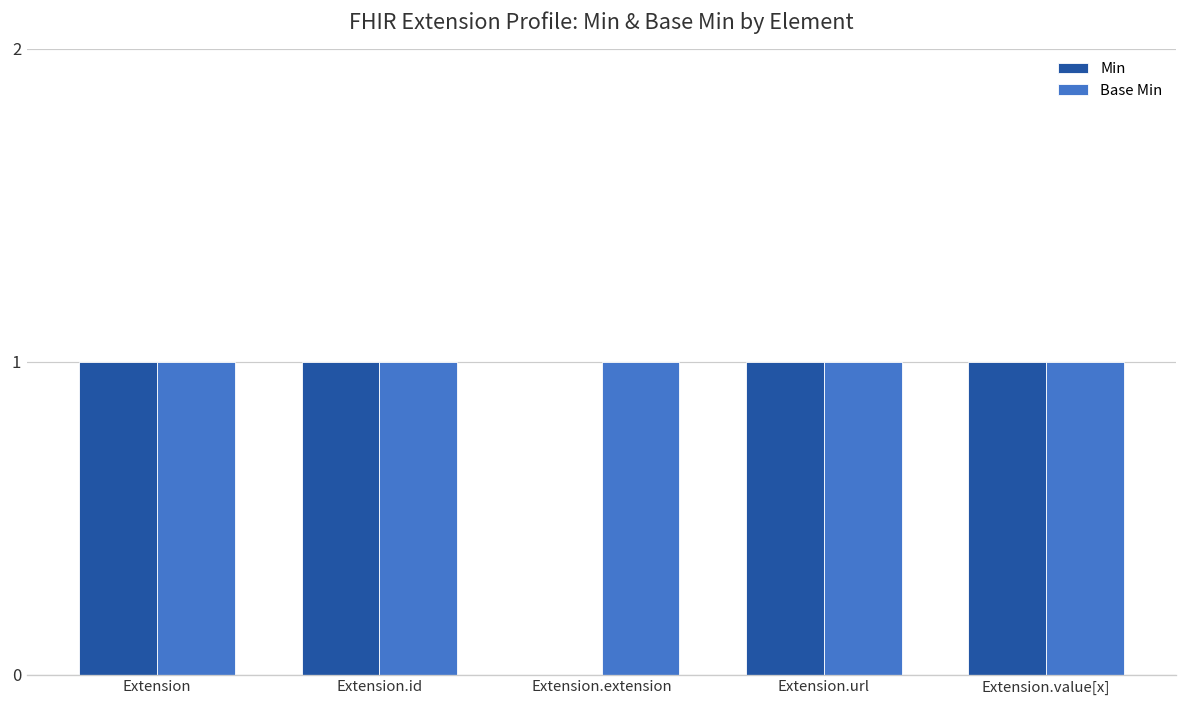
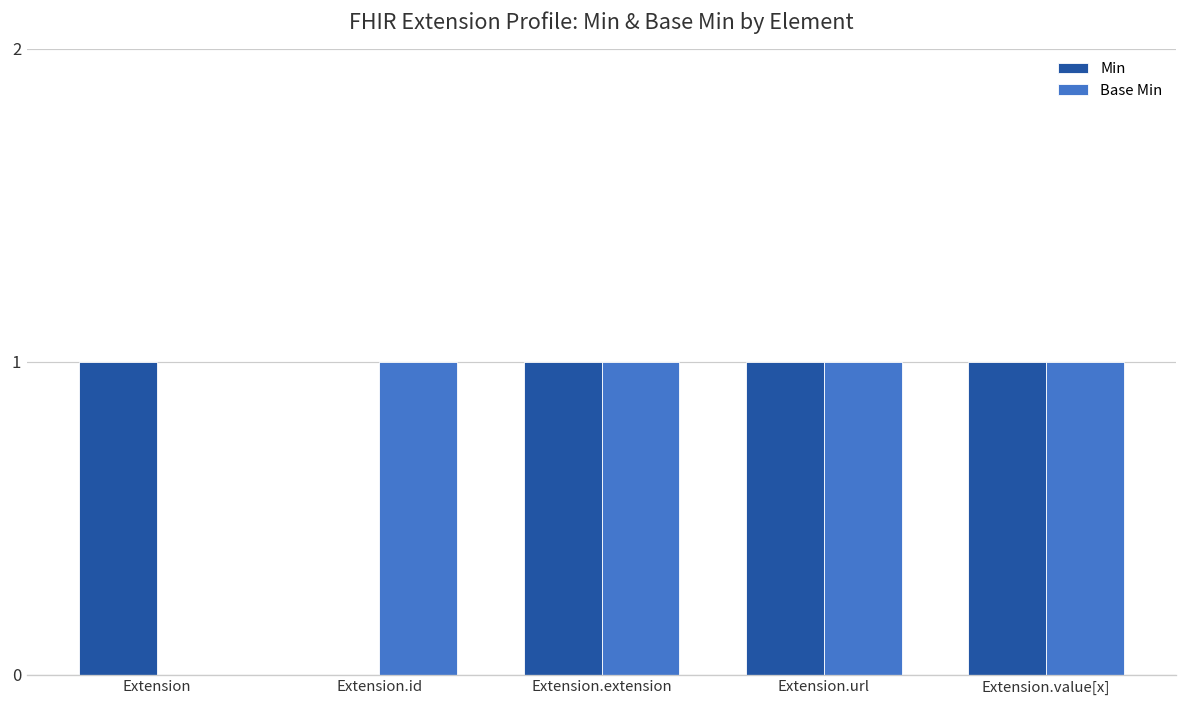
Base Min, Extension: 1 -> 0
Min, Extension.id: 1 -> 0
Min, Extension.extension: 0 -> 1
